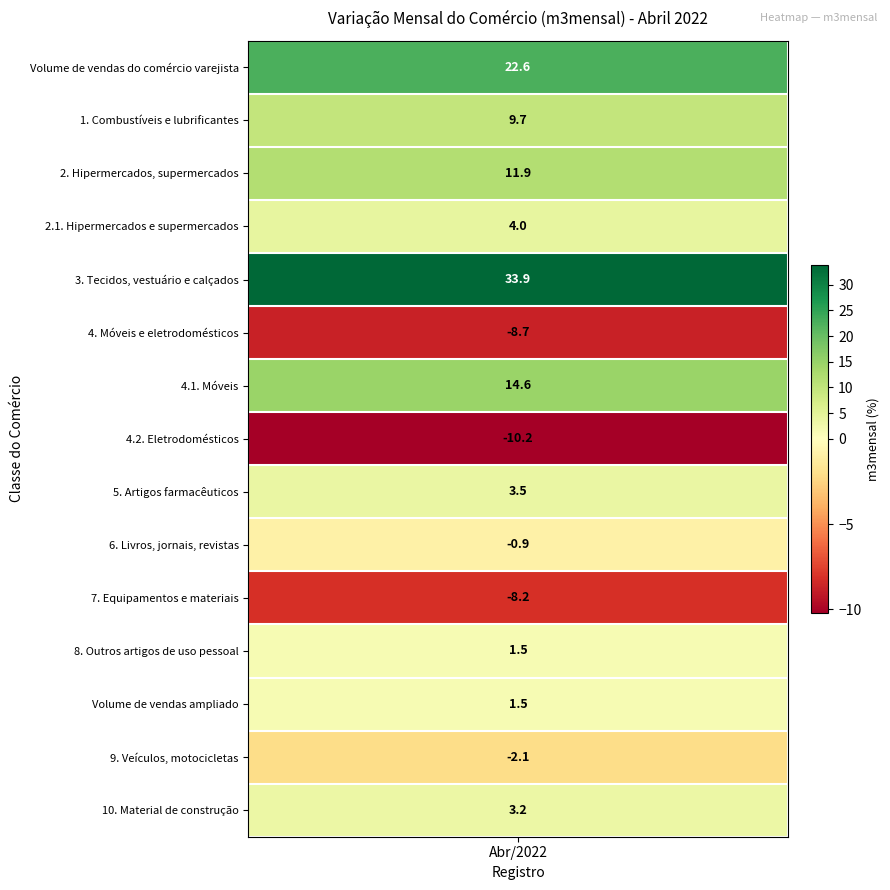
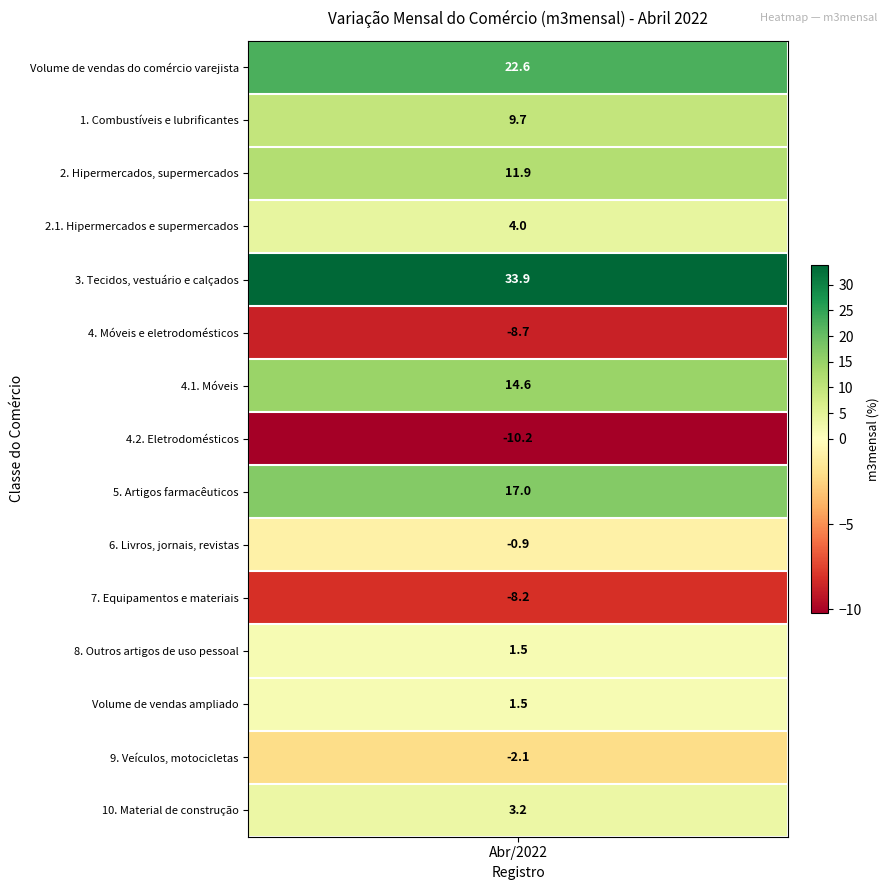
5. Artigos farmacêuticos, Abr/2022: 3.5 -> 17.0
